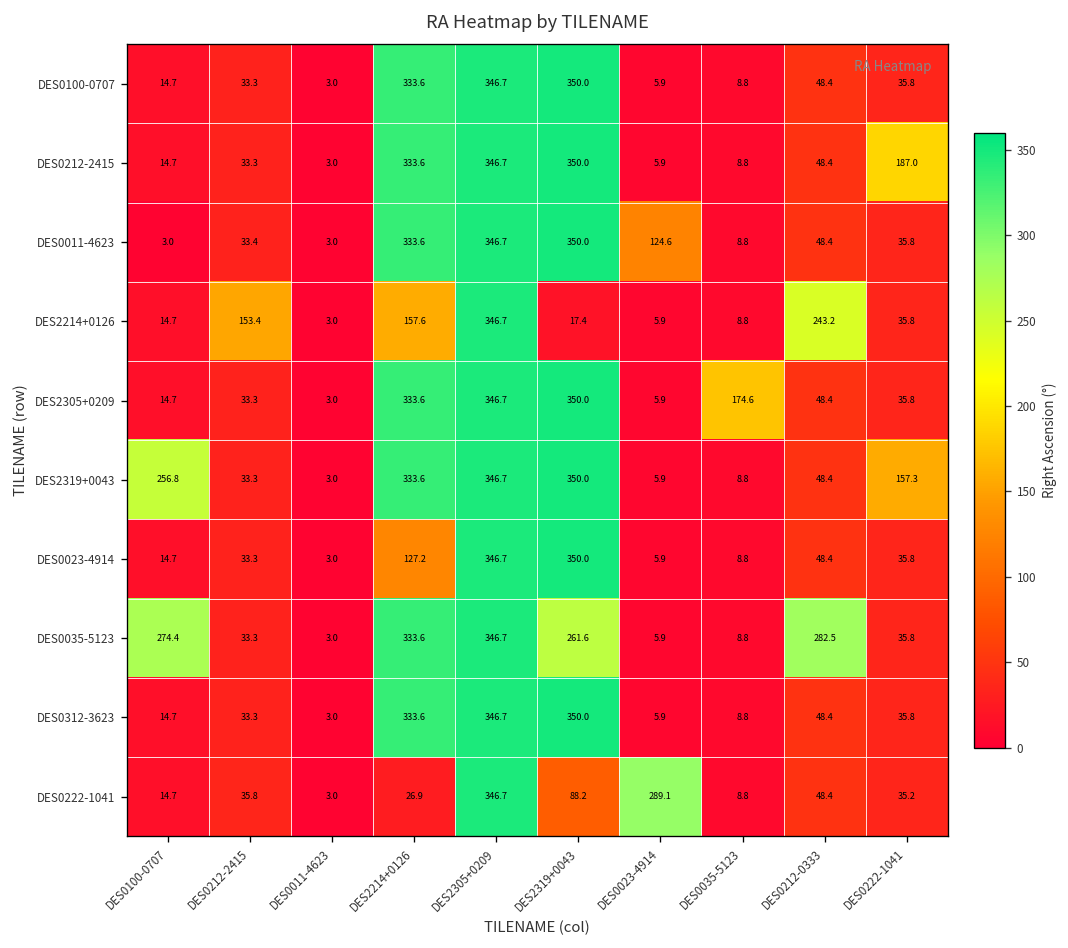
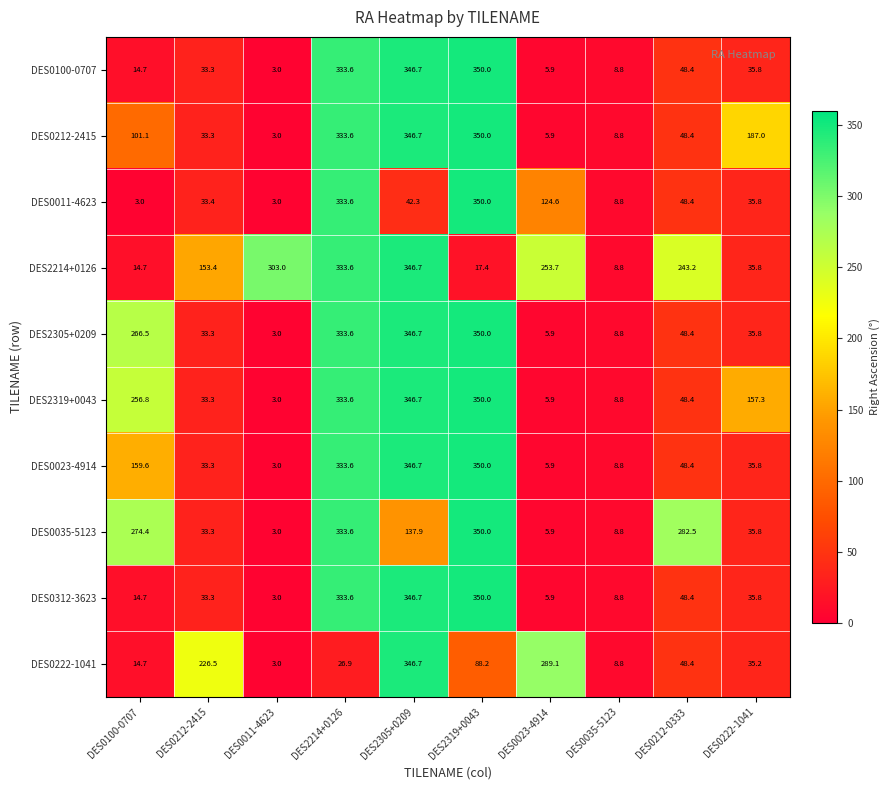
DES0212-2415, DES0100-0707: 14.7 -> 101.1
DES0011-4623, DES2305+0209: 346.7 -> 42.3
DES2214+0126, DES0011-4623: 3.0 -> 303.0
DES2214+0126, DES2214+0126: 157.6 -> 333.6
DES2214+0126, DES0023-4914: 5.9 -> 253.7
DES2305+0209, DES0100-0707: 14.7 -> 266.5
DES2305+0209, DES0035-5123: 174.6 -> 8.8
DES0023-4914, DES0100-0707: 14.7 -> 159.6
DES0023-4914, DES2214+0126: 127.2 -> 333.6
DES0035-5123, DES2305+0209: 346.7 -> 137.9
DES0035-5123, DES2319+0043: 261.6 -> 350.0
DES0222-1041, DES0212-2415: 35.8 -> 226.5
